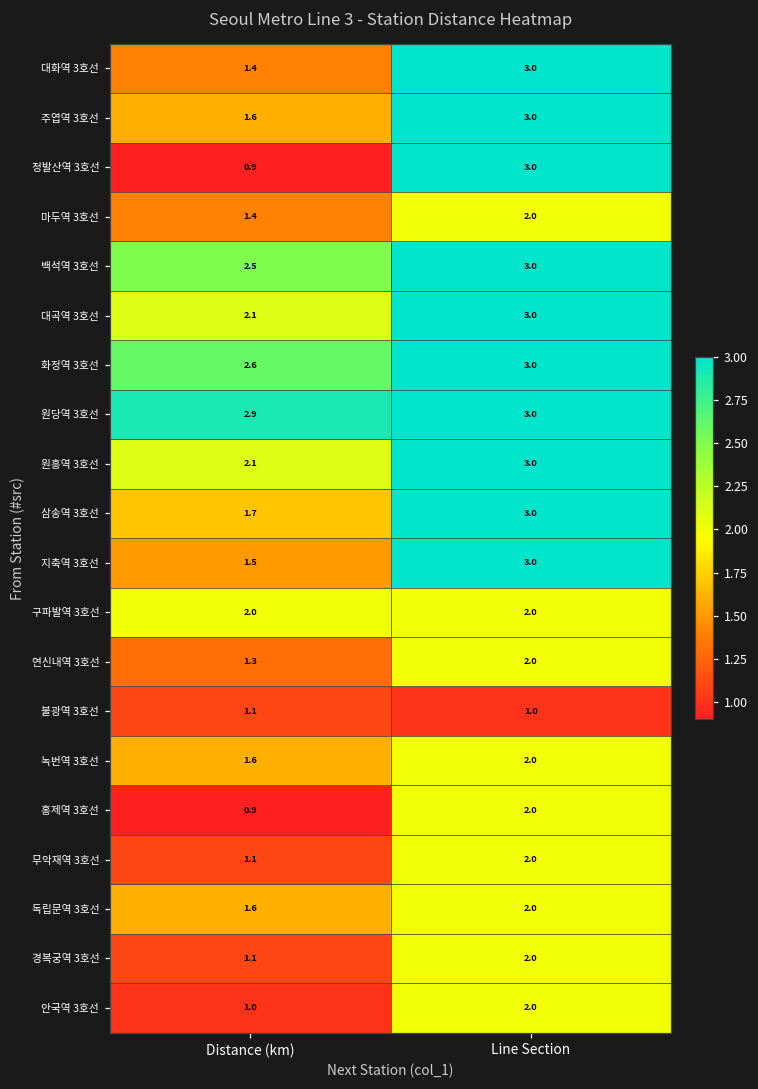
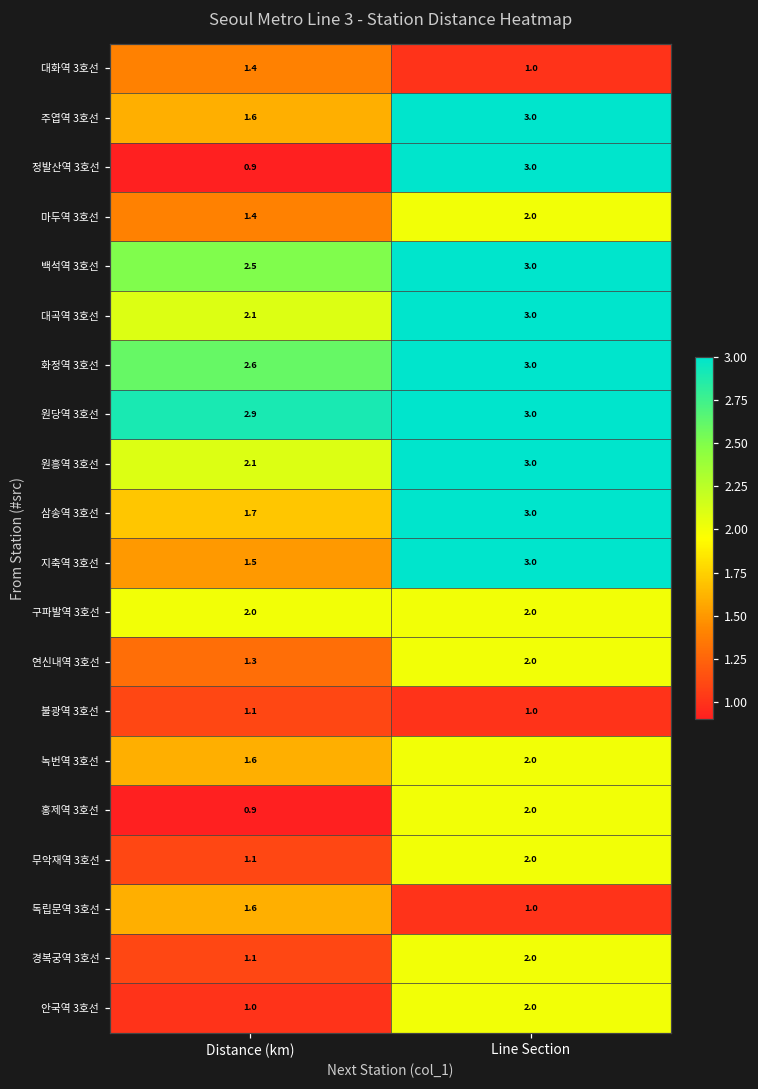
대화역 3호선, Line Section: 3.0 -> 1.0
독립문역 3호선, Line Section: 2.0 -> 1.0
